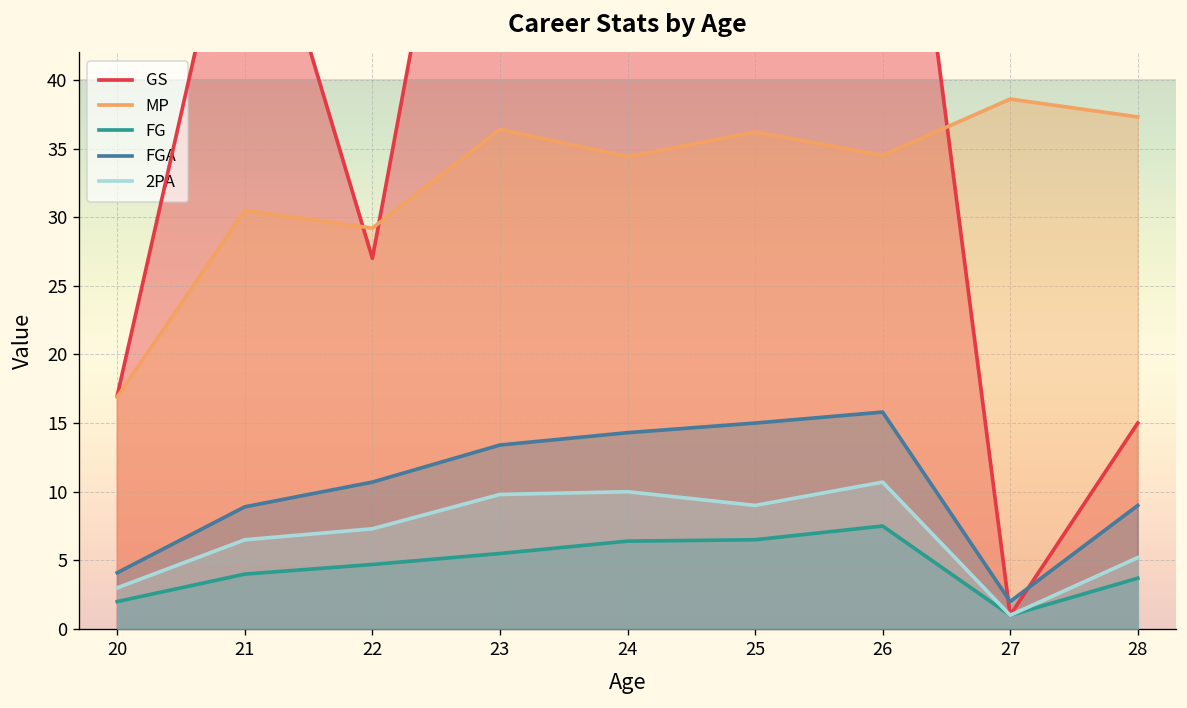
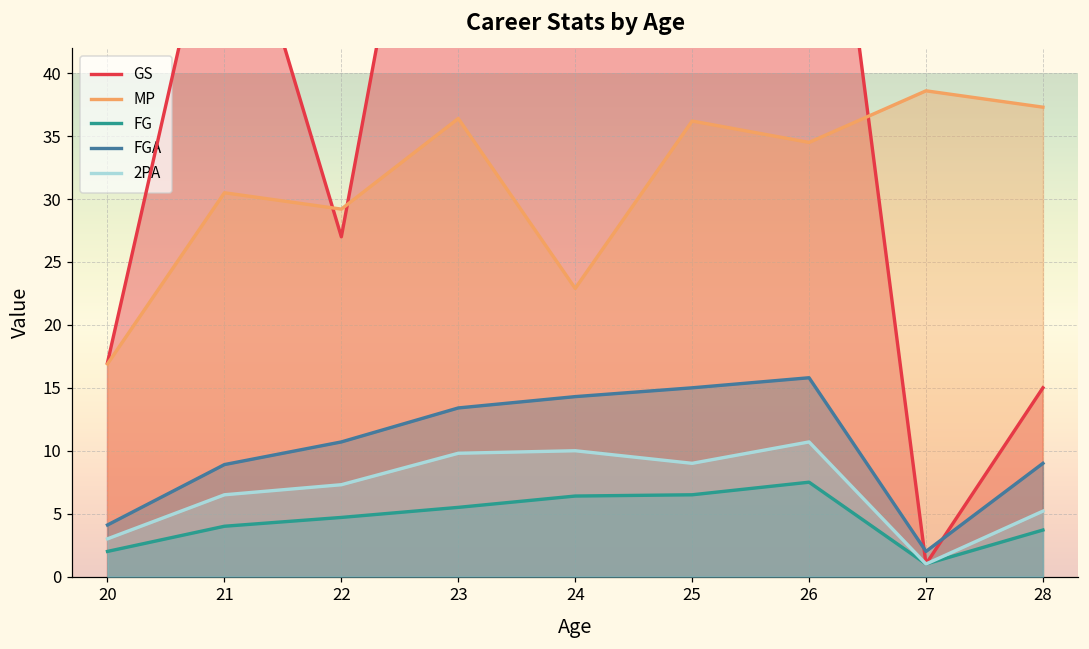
MP, 24: 34.4 -> 22.9
